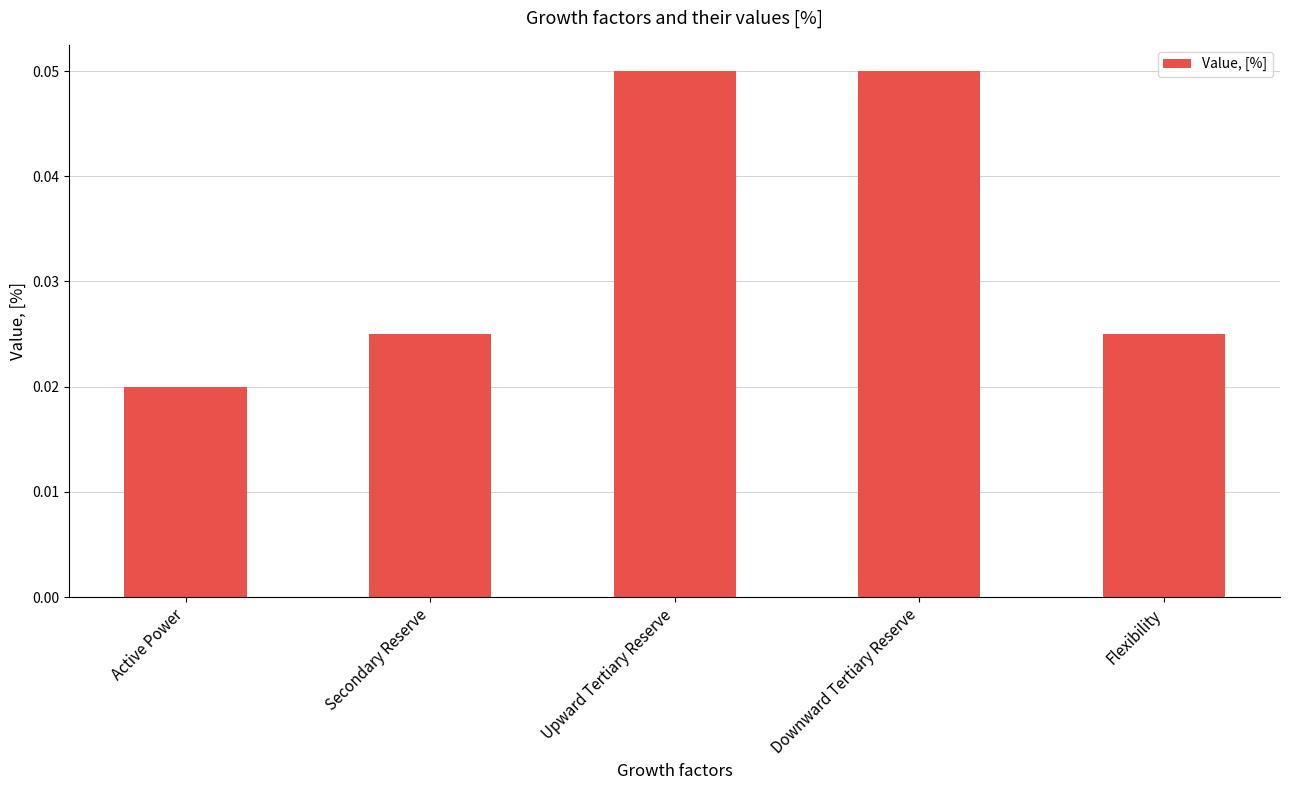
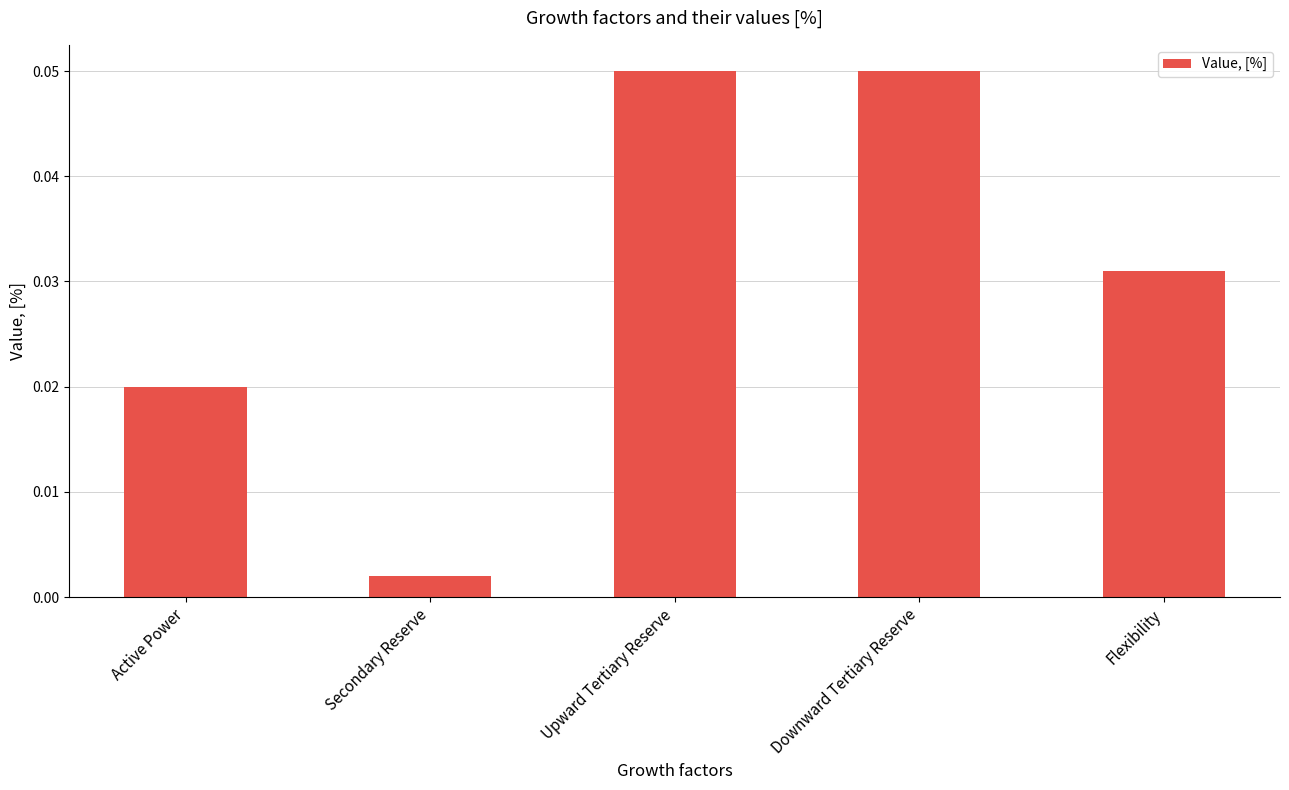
Secondary Reserve: 0.025 -> 0.002
Flexibility: 0.025 -> 0.031
